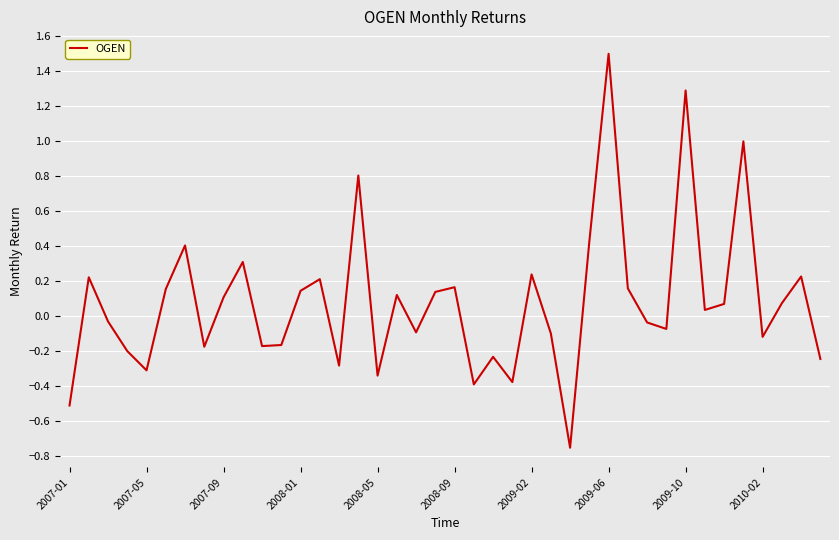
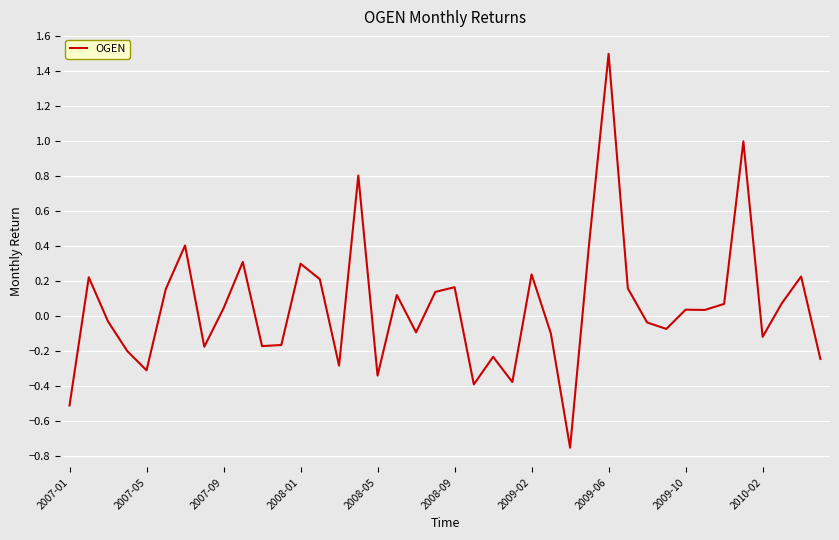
2007-09: 0.11 -> 0.05
2008-01: 0.15 -> 0.30
2009-10: 1.29 -> 0.04
